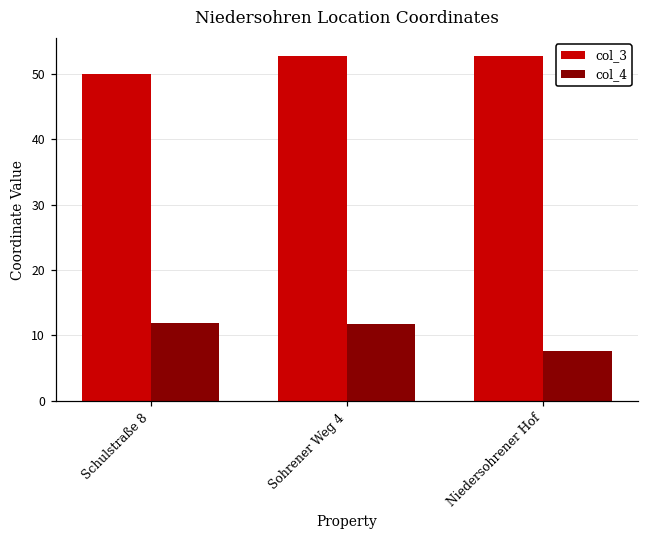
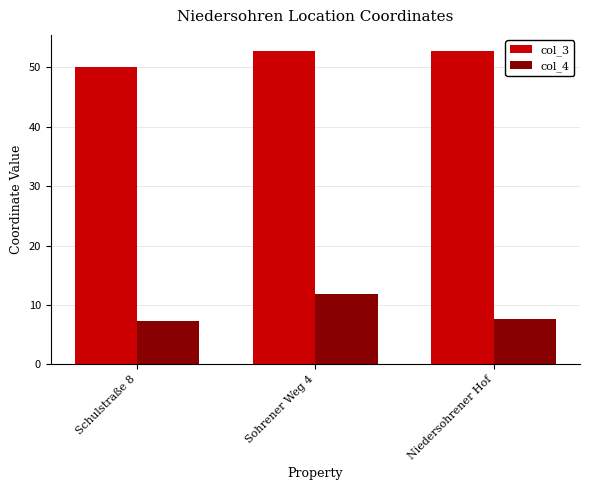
col_4, Schulstraße 8: 12 -> 7
